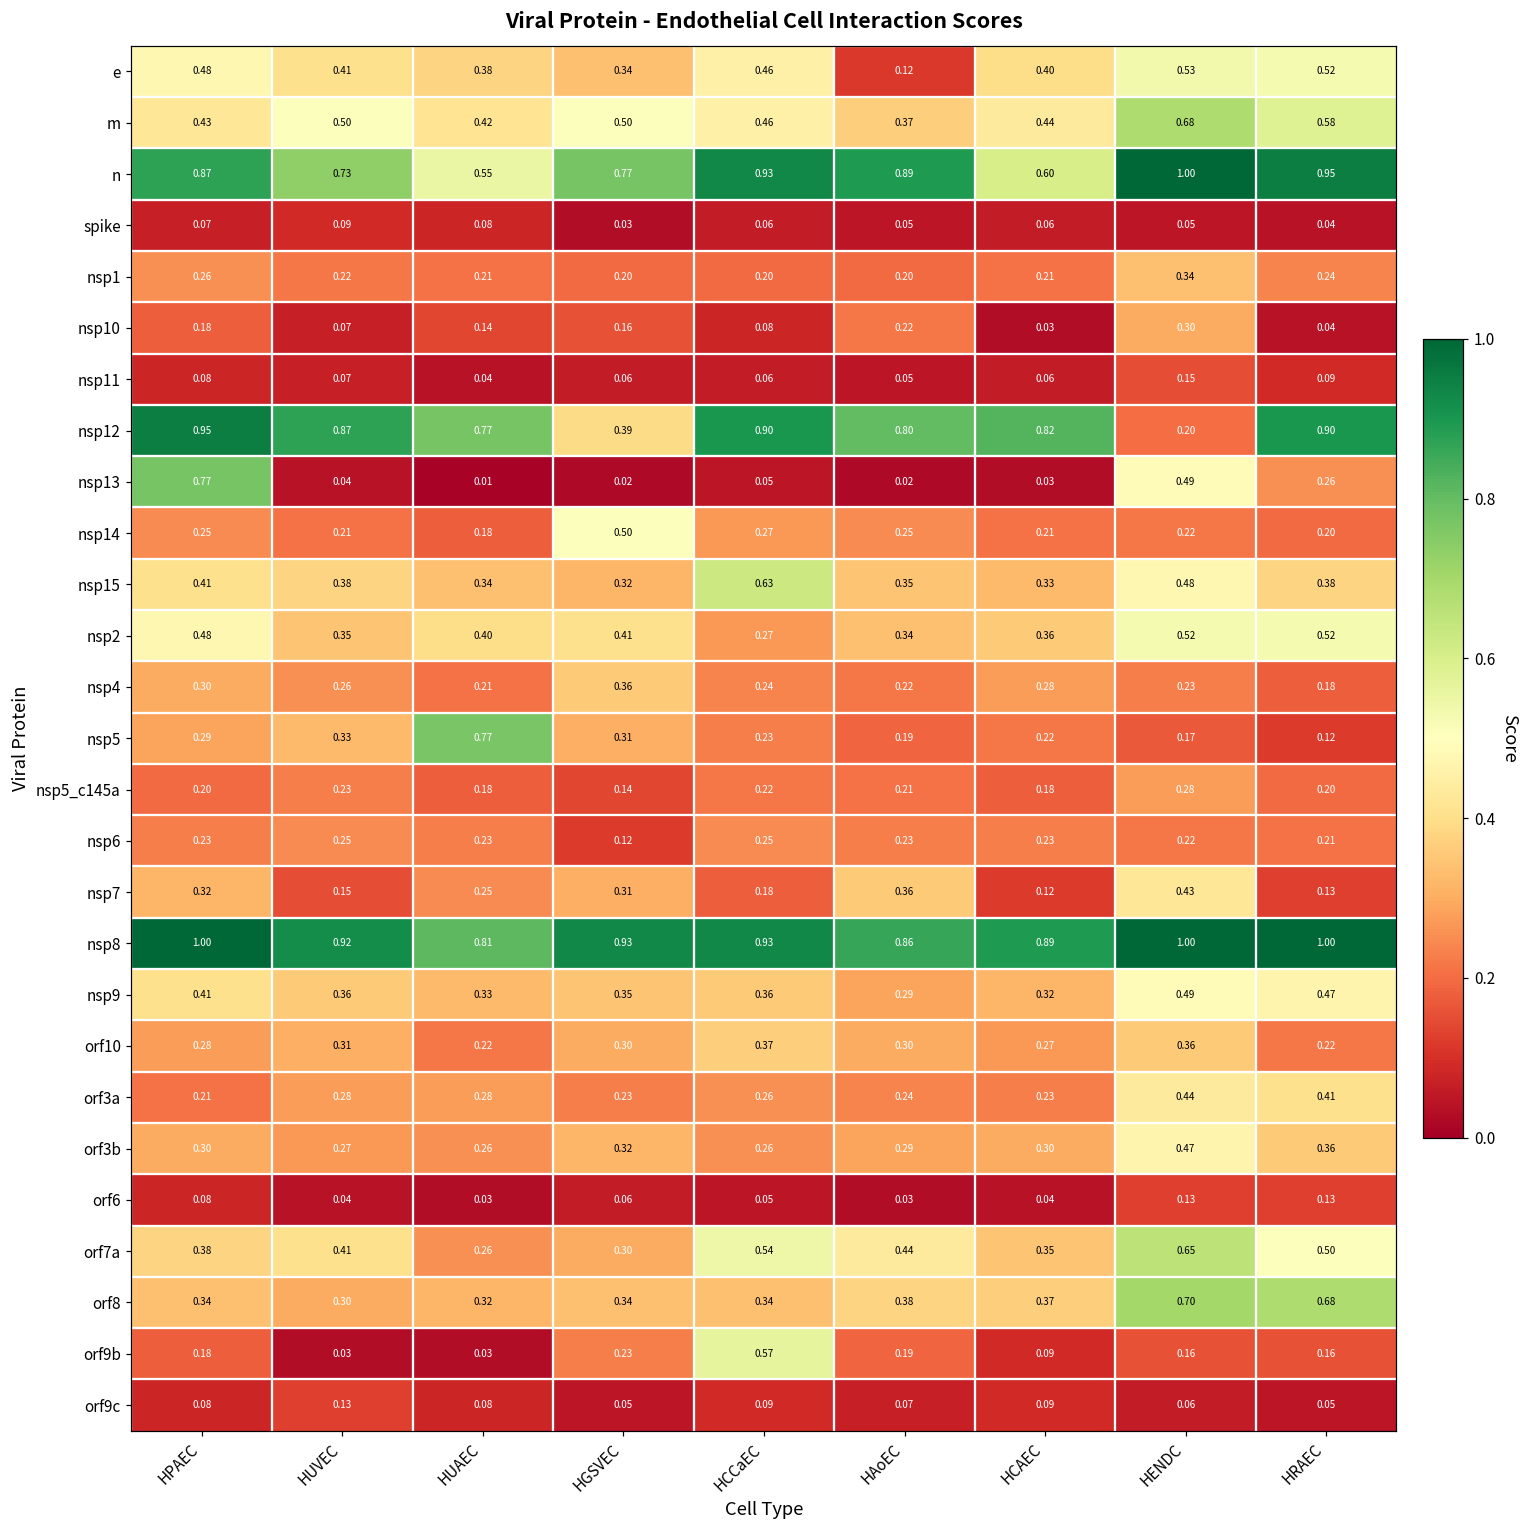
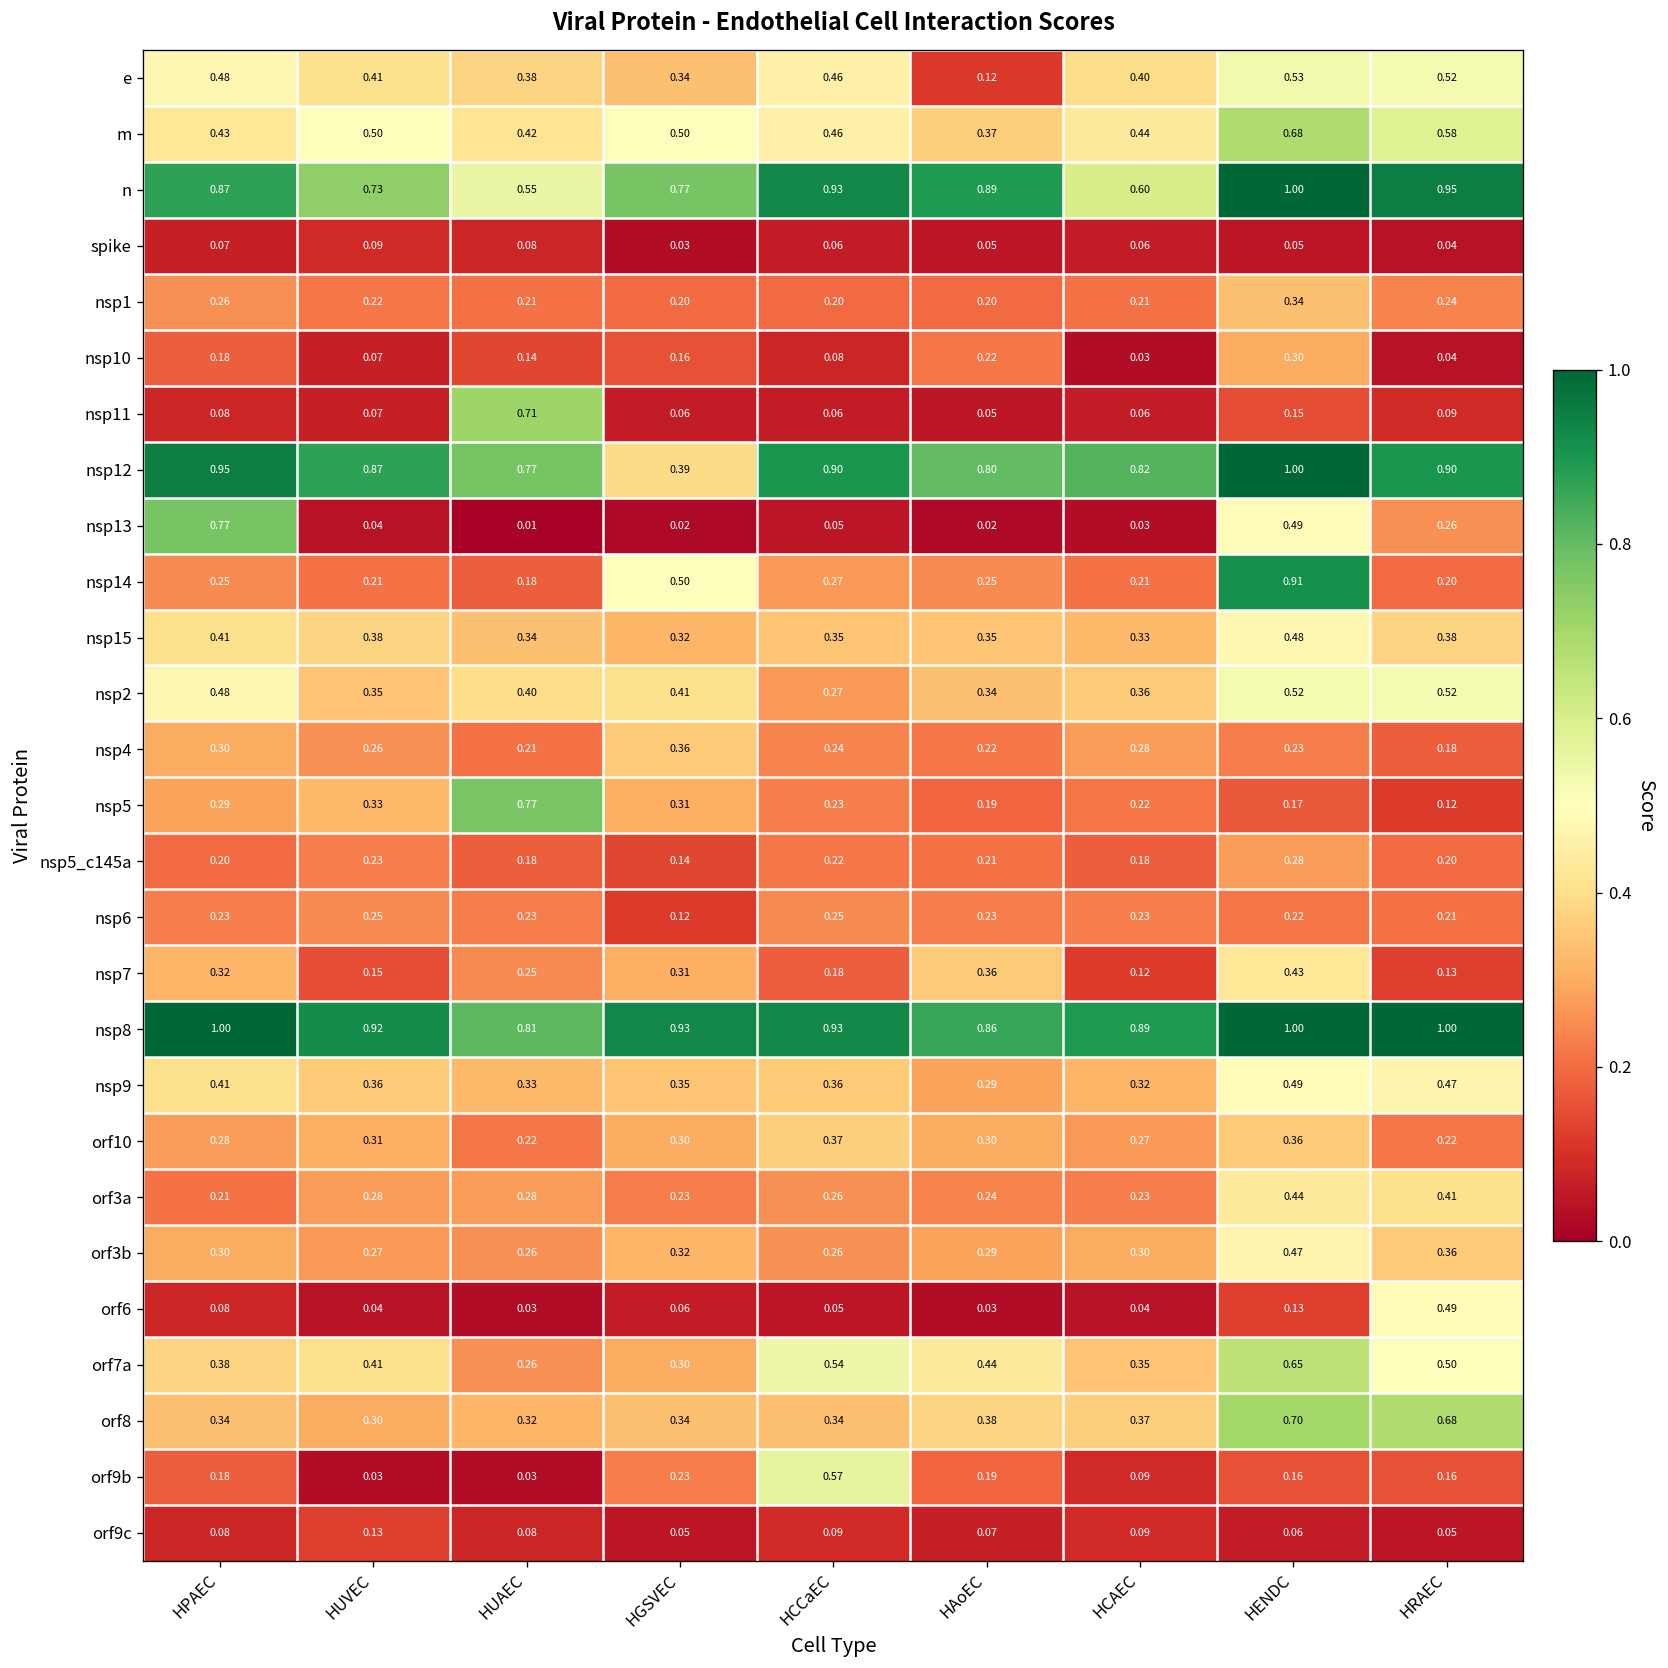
nsp11, HUAEC: 0.04 -> 0.71
nsp12, HENDC: 0.20 -> 1.00
nsp14, HENDC: 0.22 -> 0.91
nsp15, HCCaEC: 0.63 -> 0.35
orf6, HRAEC: 0.13 -> 0.49
